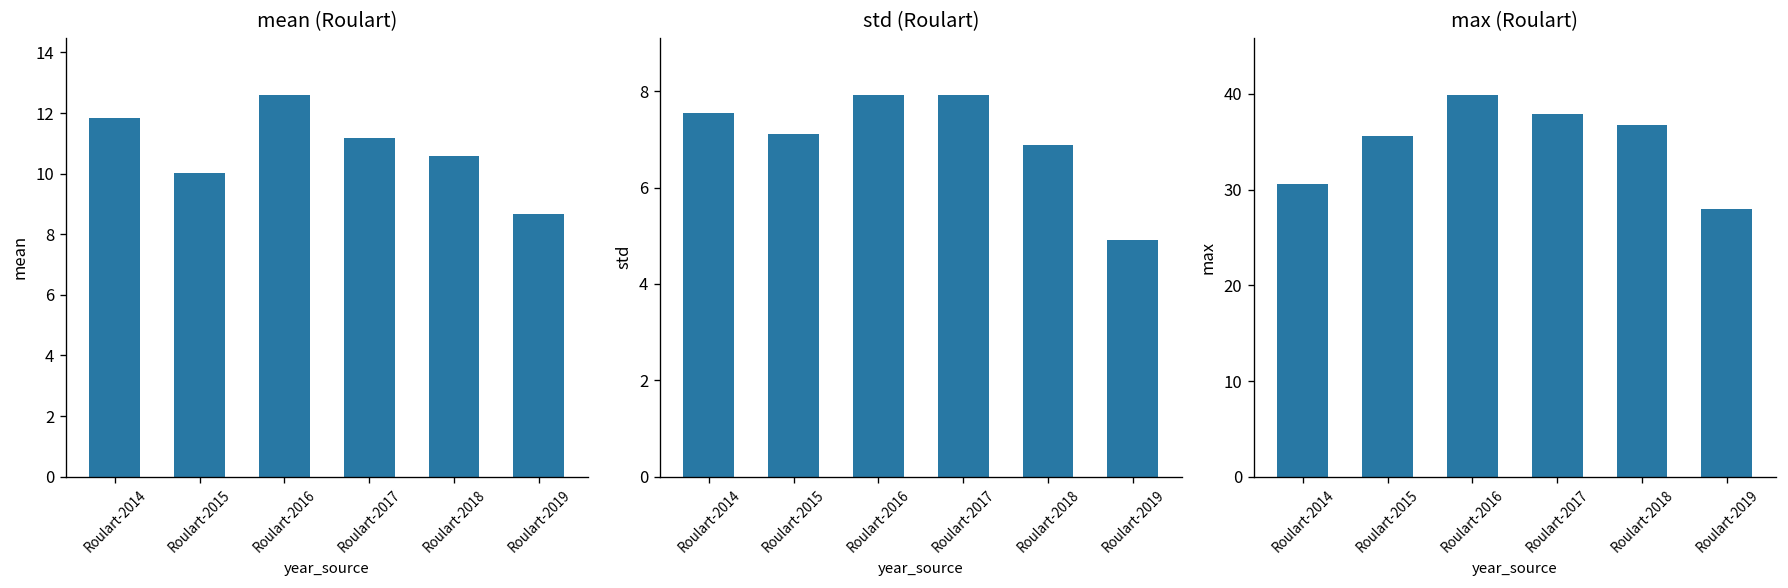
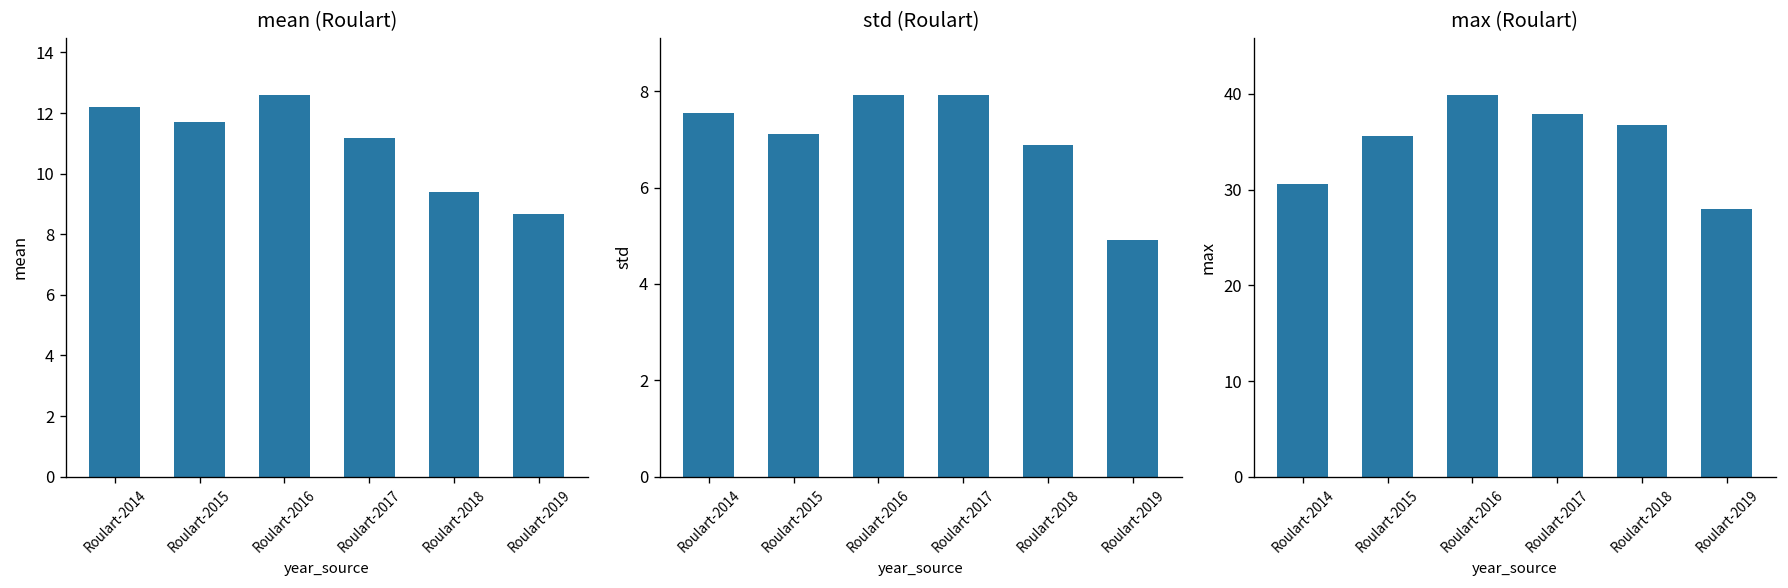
mean (Roulart), Roulart-2014: 11.8 -> 12.2
mean (Roulart), Roulart-2015: 10.0 -> 11.7
mean (Roulart), Roulart-2018: 10.6 -> 9.4
